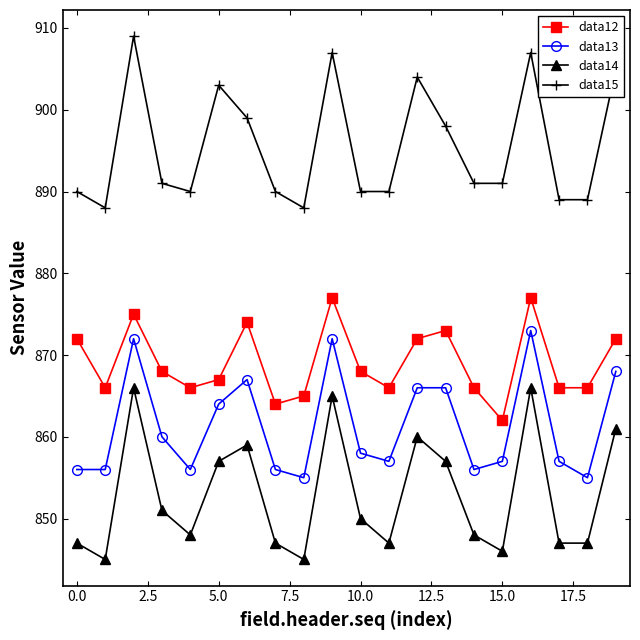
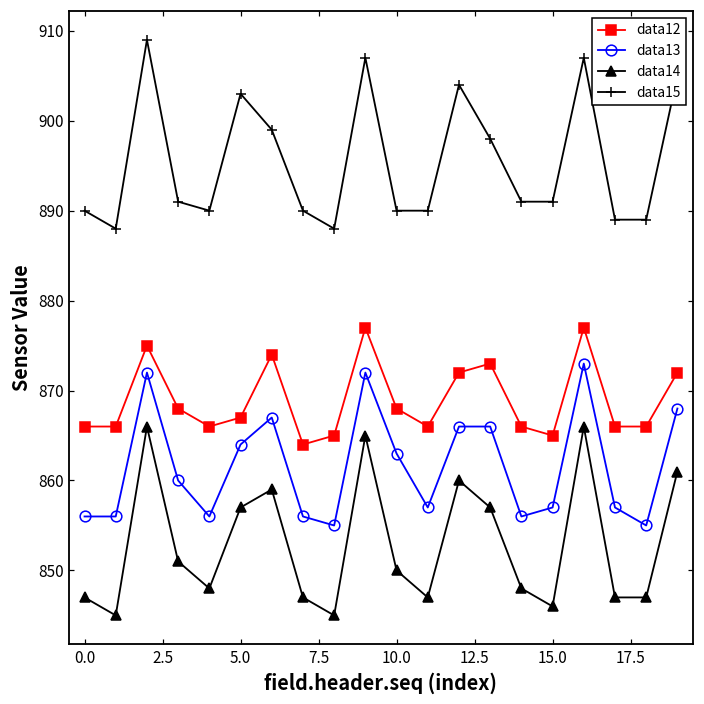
data12, 0.0: 872 -> 866
data13, 10.0: 858 -> 863
data12, 15.0: 862 -> 865
